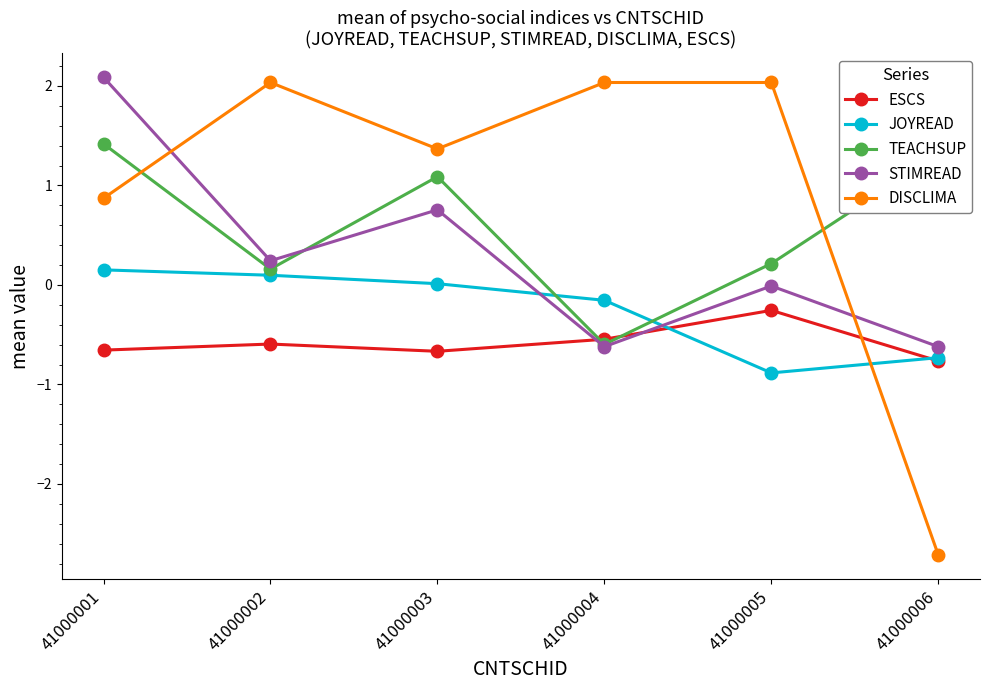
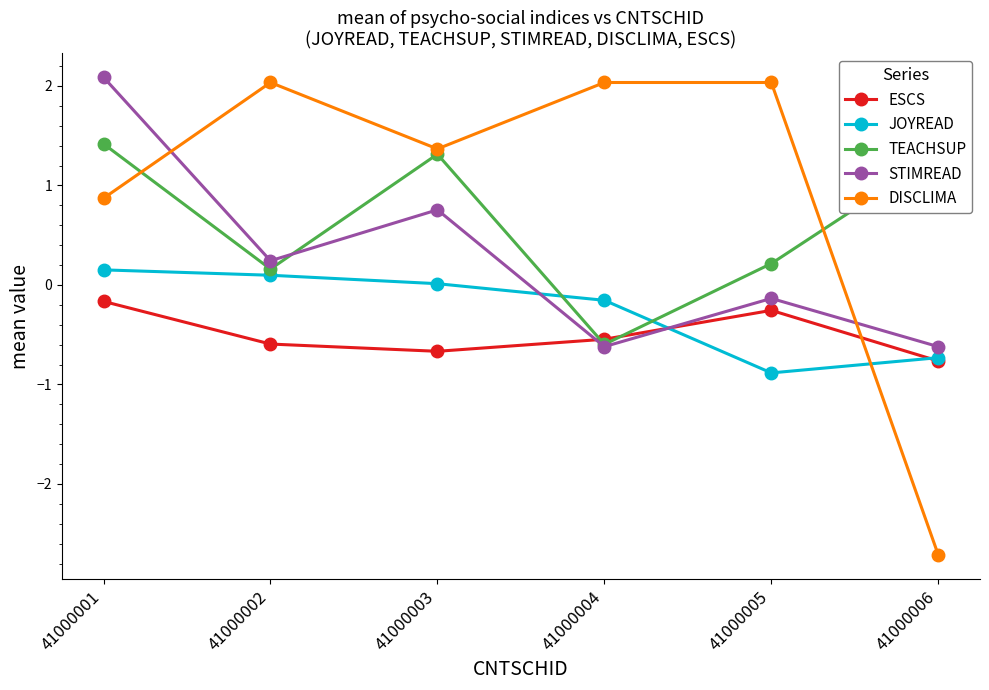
ESCS, 41000001: -0.7 -> -0.2
TEACHSUP, 41000003: 1.1 -> 1.3
STIMREAD, 41000005: 0.0 -> -0.1
